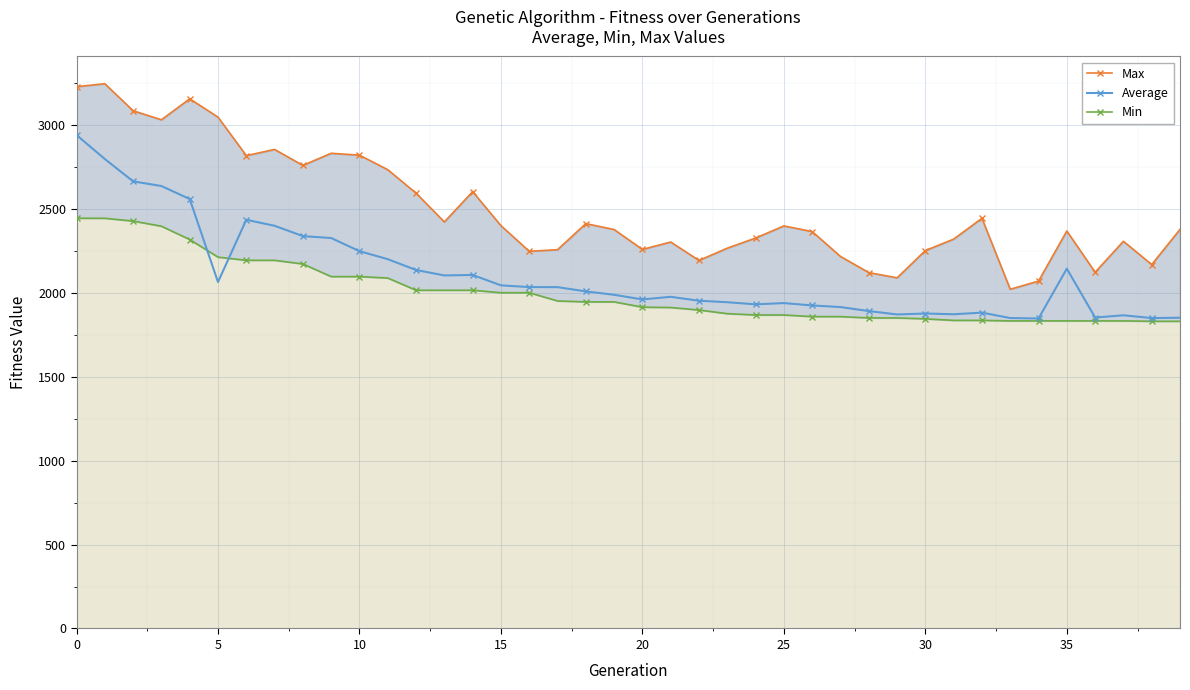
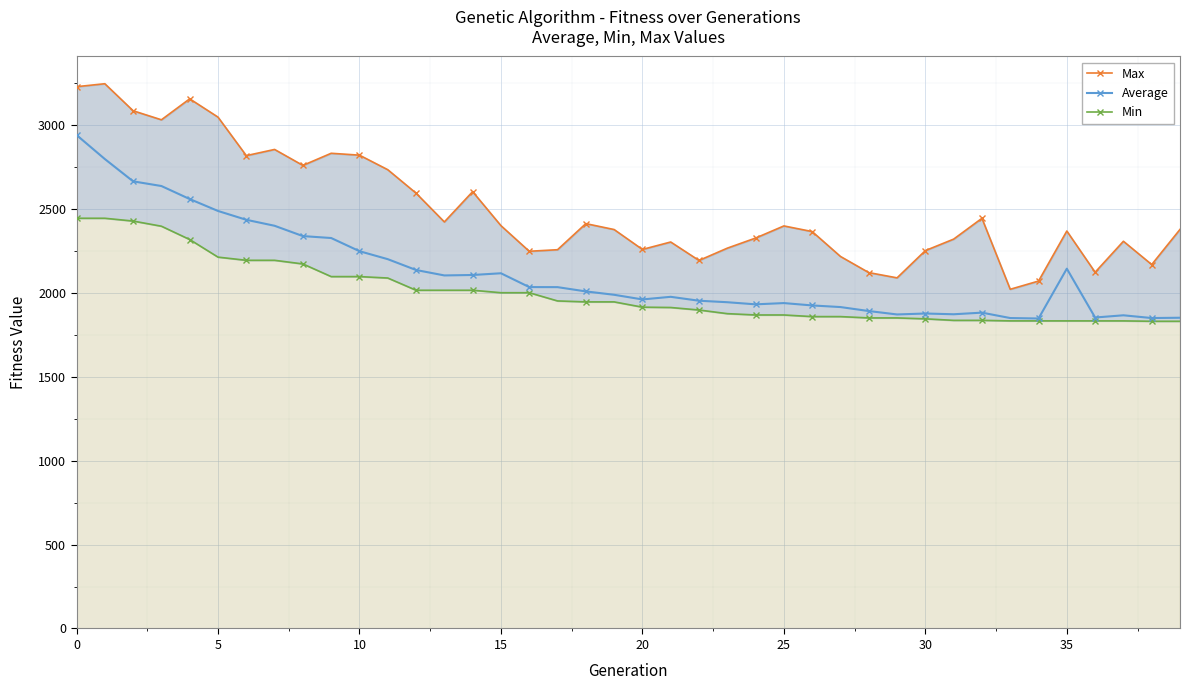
Average, 5: 2060 -> 2490
Average, 15: 2040 -> 2120
